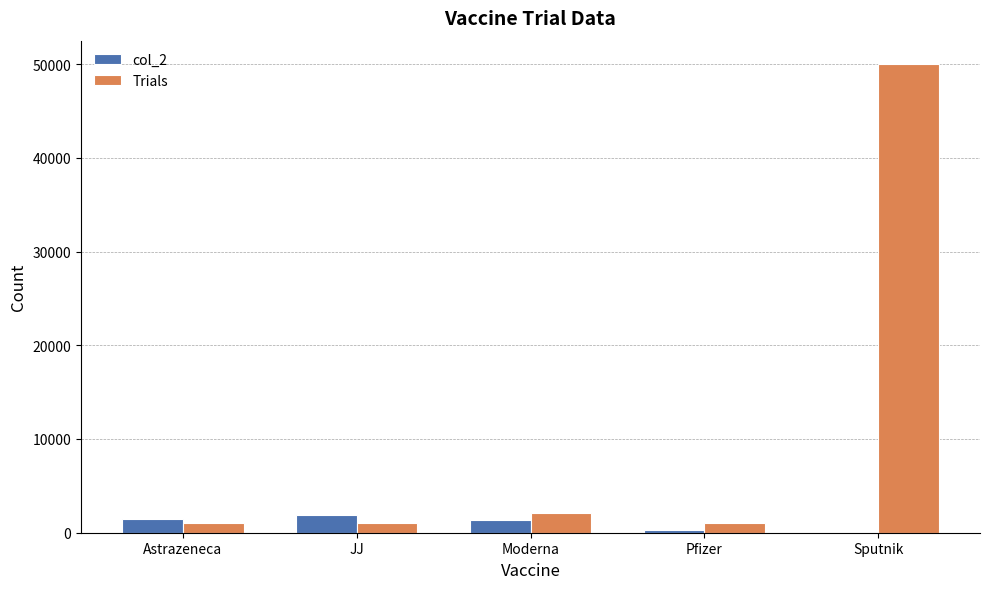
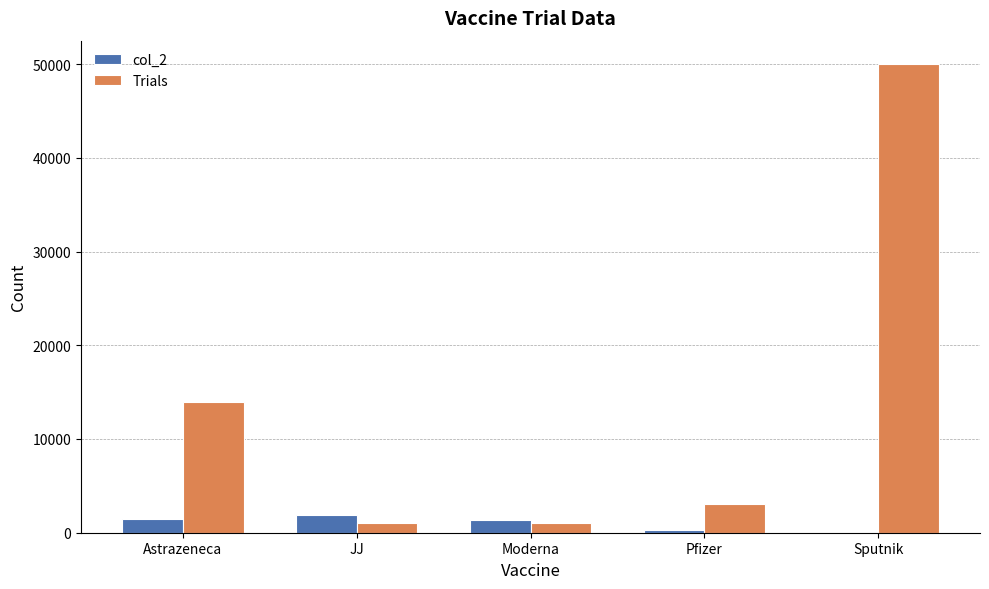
Trials, Astrazeneca: 1000 -> 14000
Trials, Moderna: 2000 -> 1000
Trials, Pfizer: 1000 -> 3000
